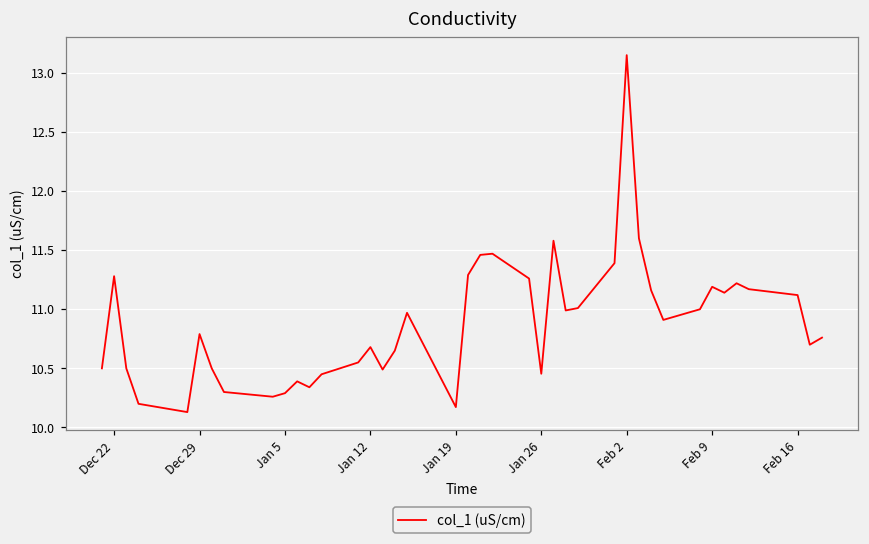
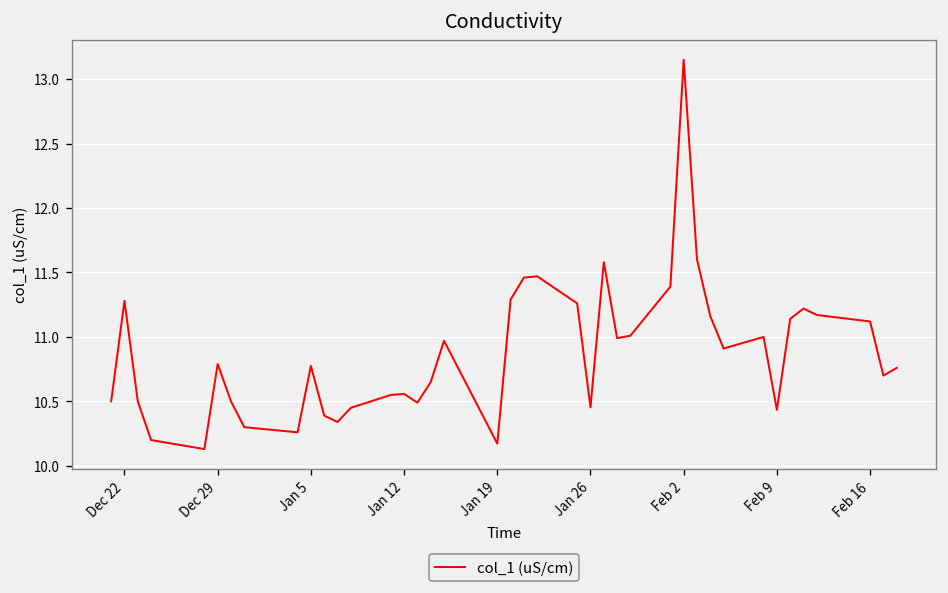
Jan 5: 10.29 -> 10.78
Jan 12: 10.68 -> 10.56
Feb 9: 11.19 -> 10.43
